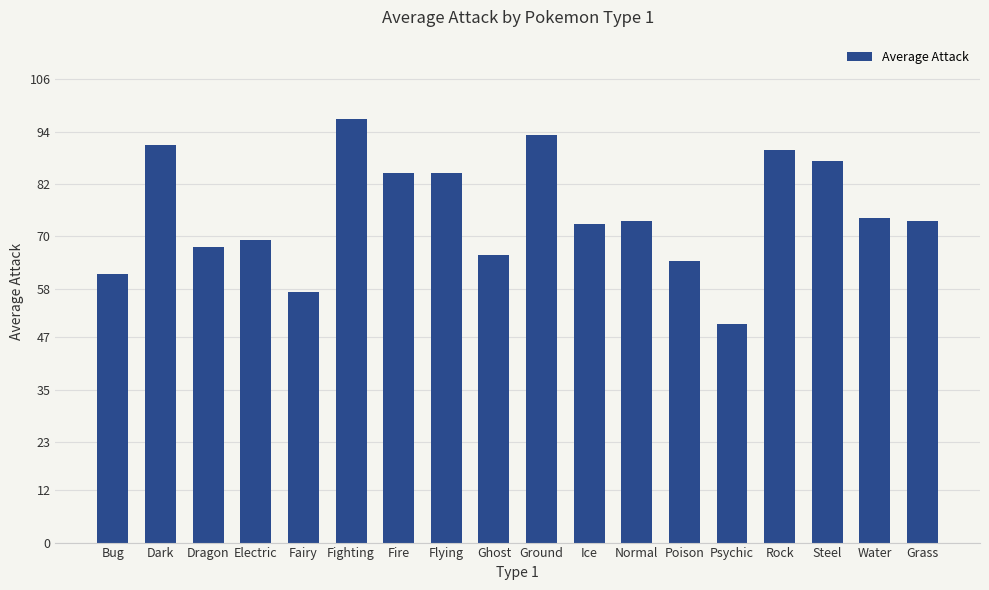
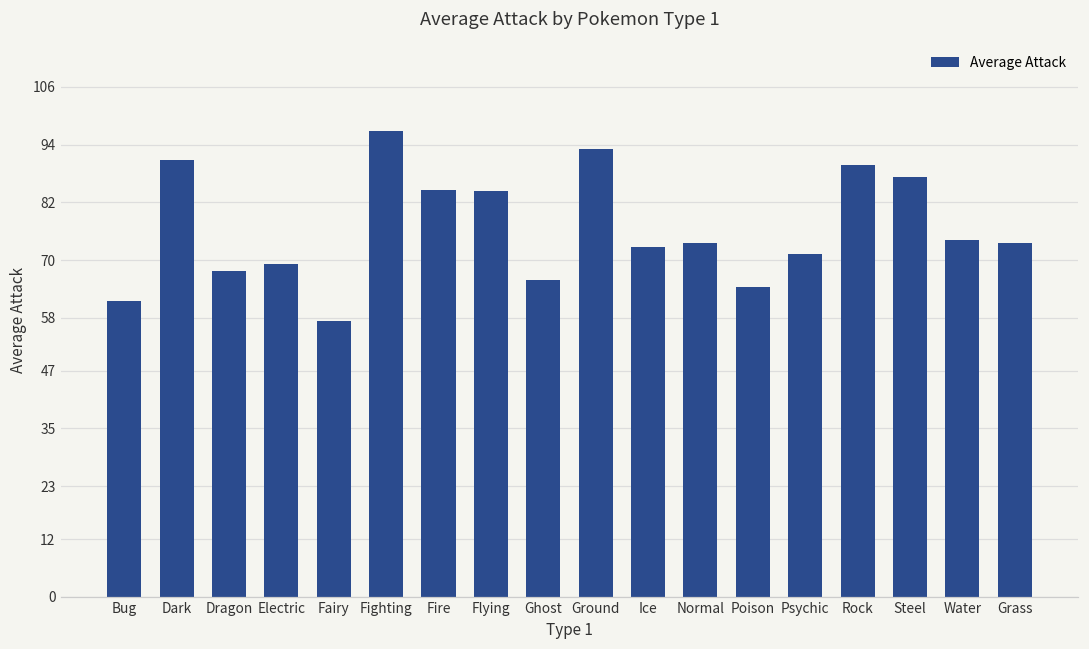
Psychic: 50 -> 71
